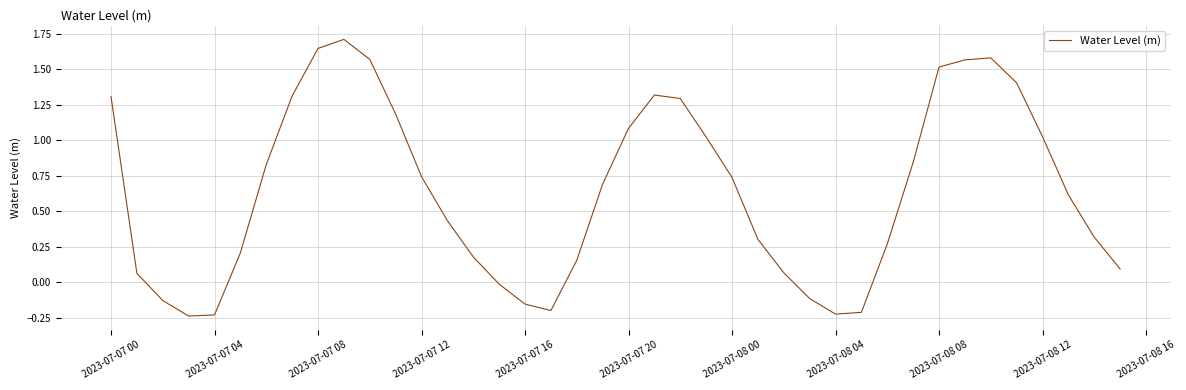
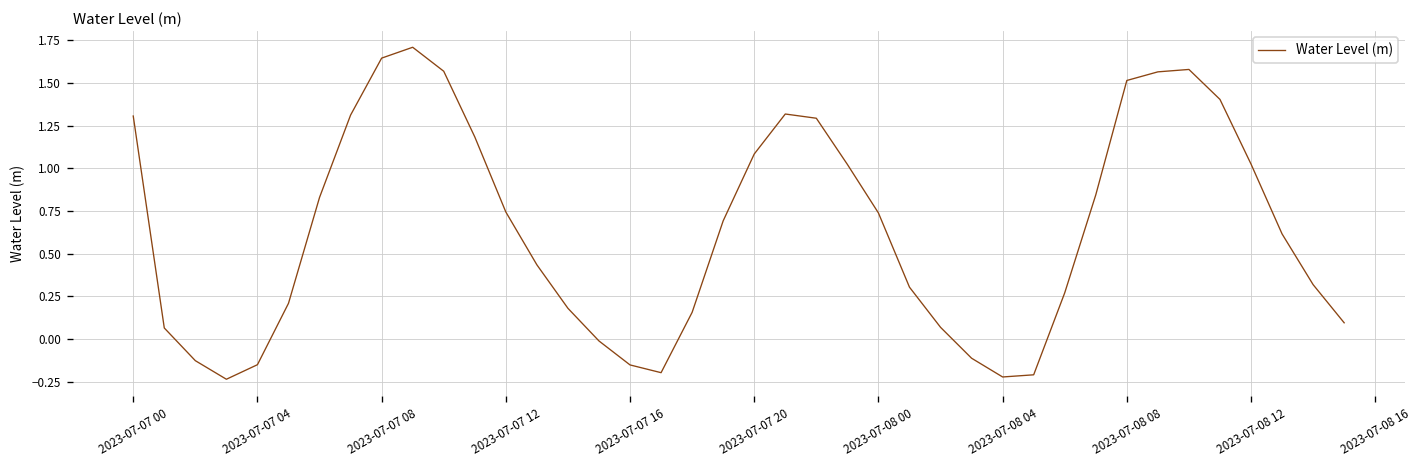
2023-07-07 04: -0.23 -> -0.15
